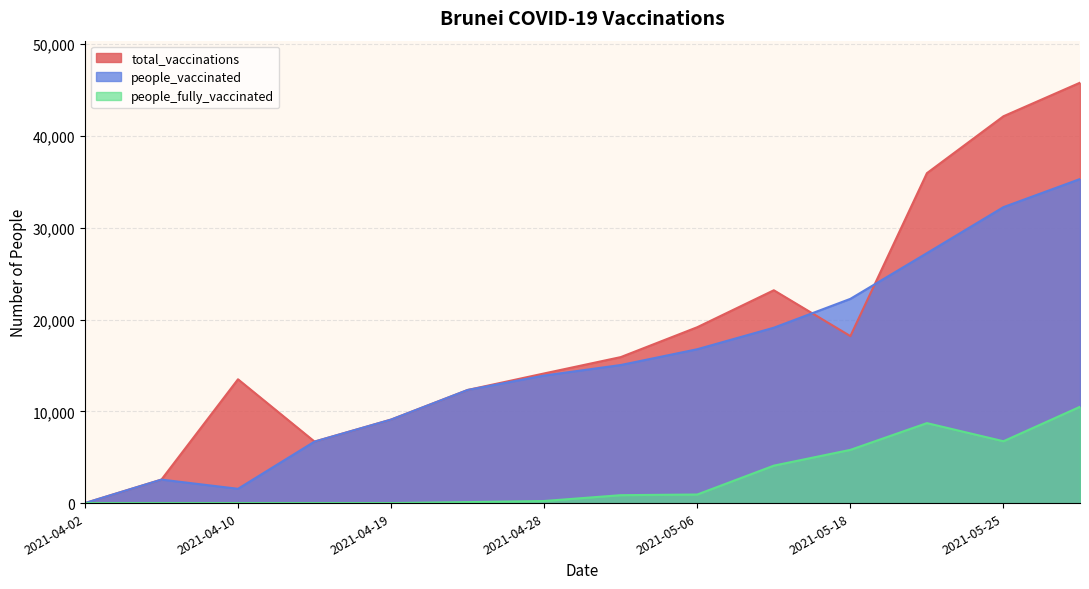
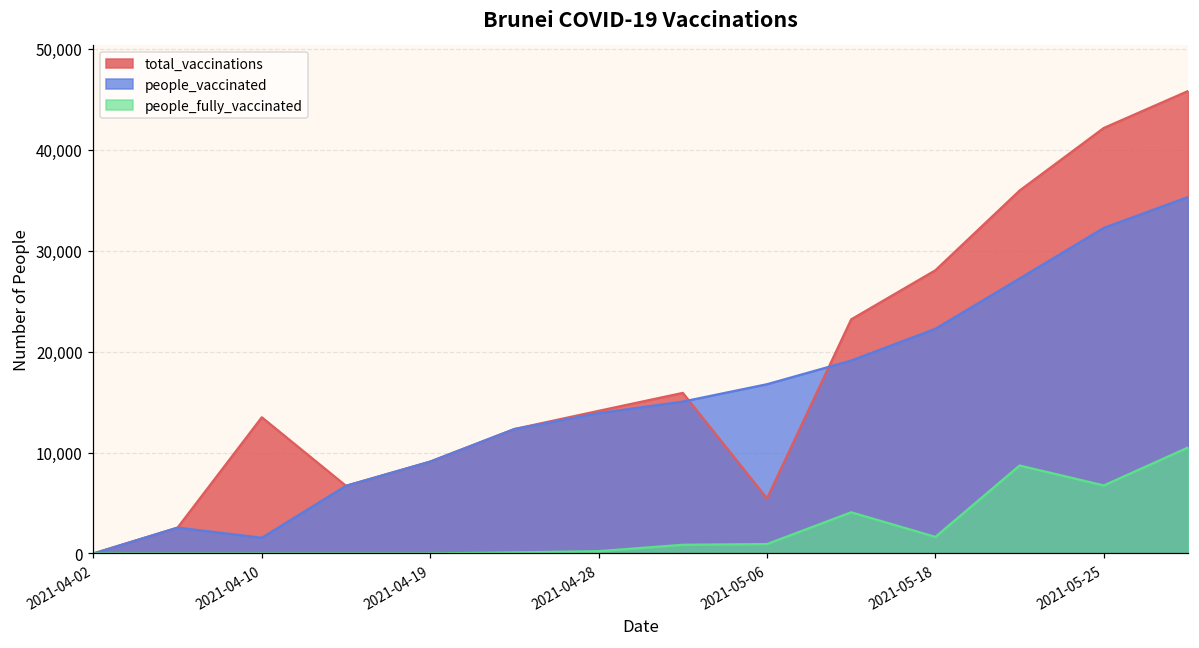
total_vaccinations, 2021-05-06: 19,000 -> 5,000
total_vaccinations, 2021-05-18: 18,000 -> 28,000
people_fully_vaccinated, 2021-05-18: 6,000 -> 2,000
